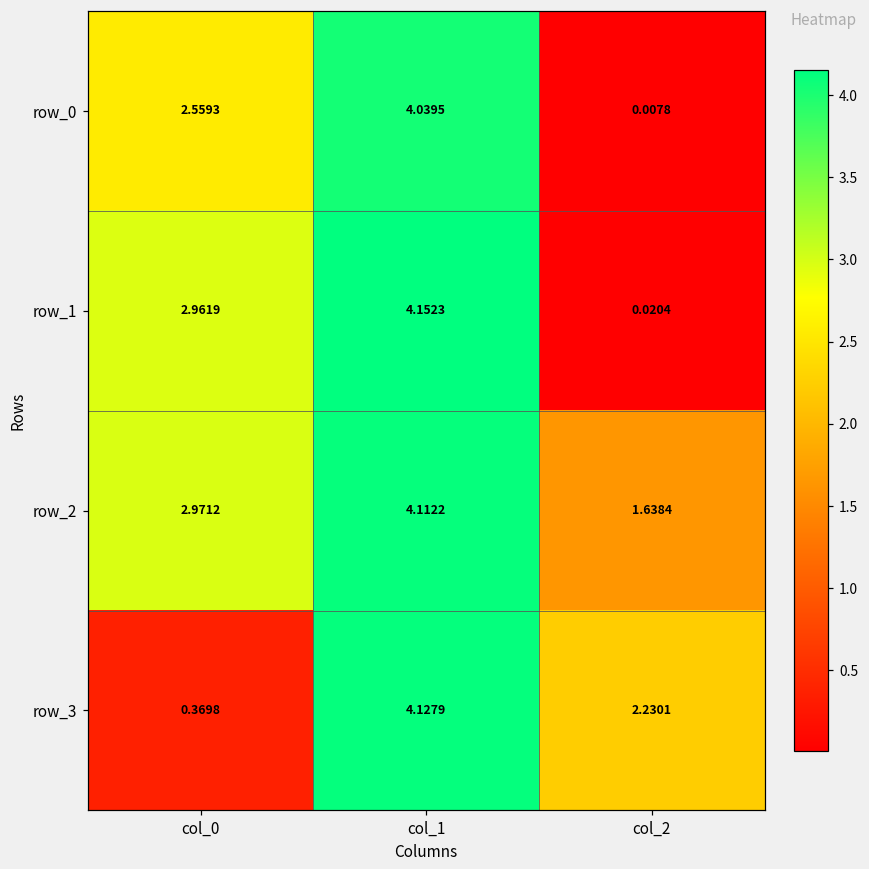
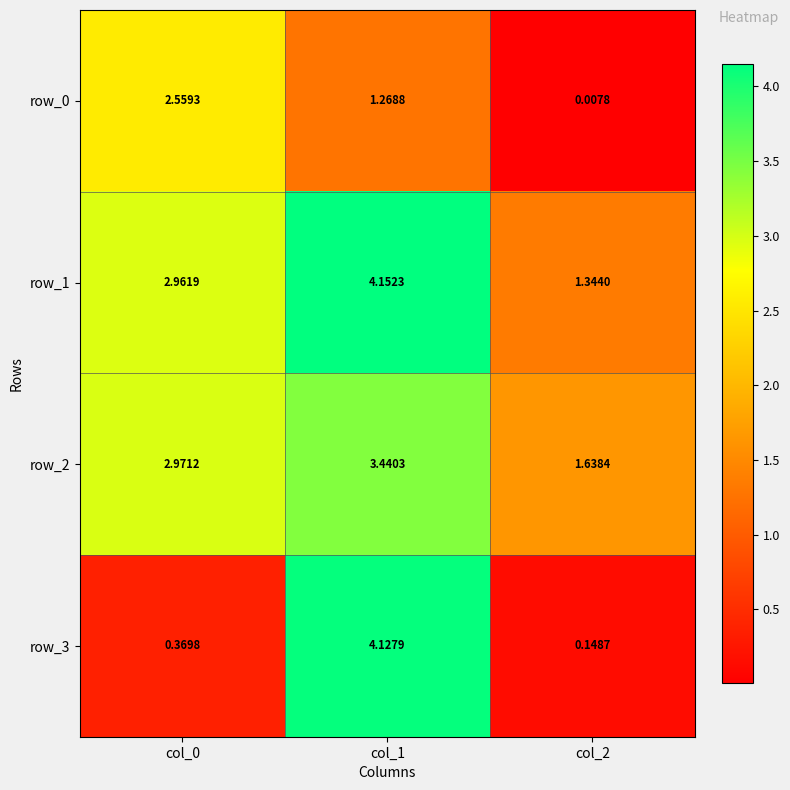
row_0, col_1: 4.0395 -> 1.2688
row_1, col_2: 0.0204 -> 1.3440
row_2, col_1: 4.1122 -> 3.4403
row_3, col_2: 2.2301 -> 0.1487
